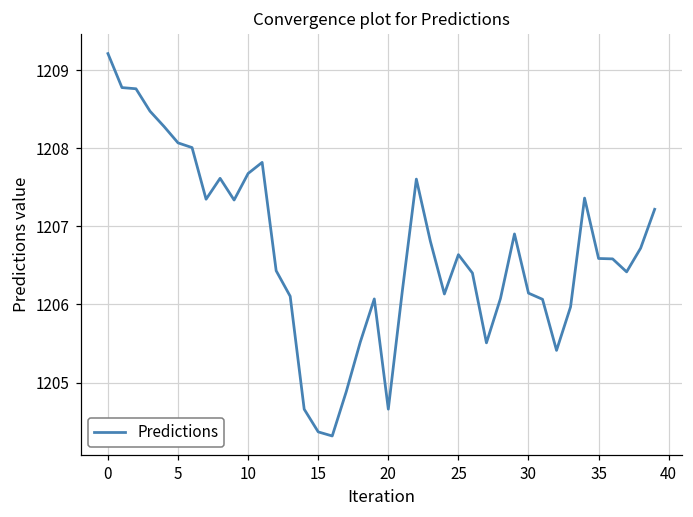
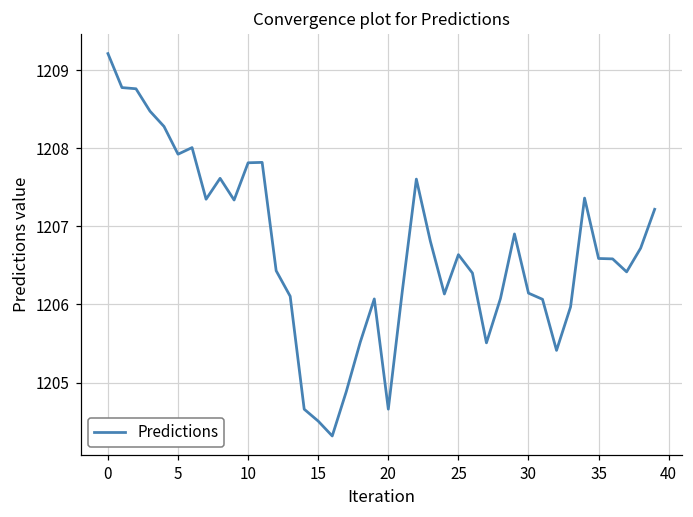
5: 1208.1 -> 1207.9
10: 1207.7 -> 1207.8
15: 1204.4 -> 1204.5
